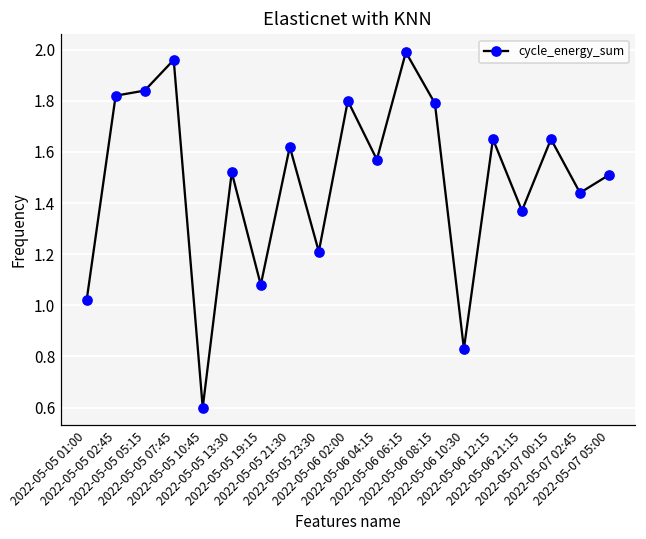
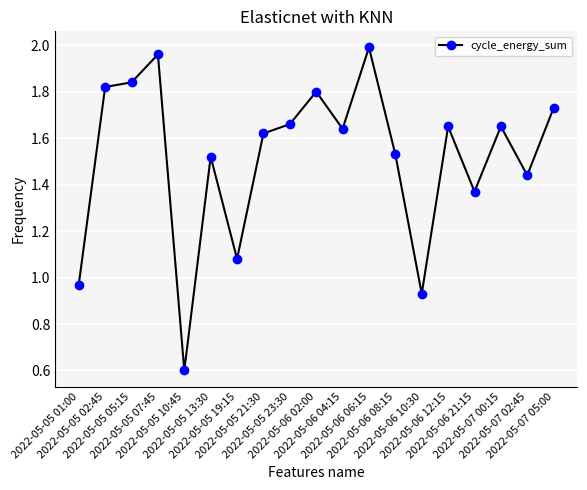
2022-05-05 01:00: 1.02 -> 0.97
2022-05-05 23:30: 1.21 -> 1.66
2022-05-06 04:15: 1.57 -> 1.64
2022-05-06 08:15: 1.79 -> 1.53
2022-05-06 10:30: 0.83 -> 0.93
2022-05-07 05:00: 1.51 -> 1.73
